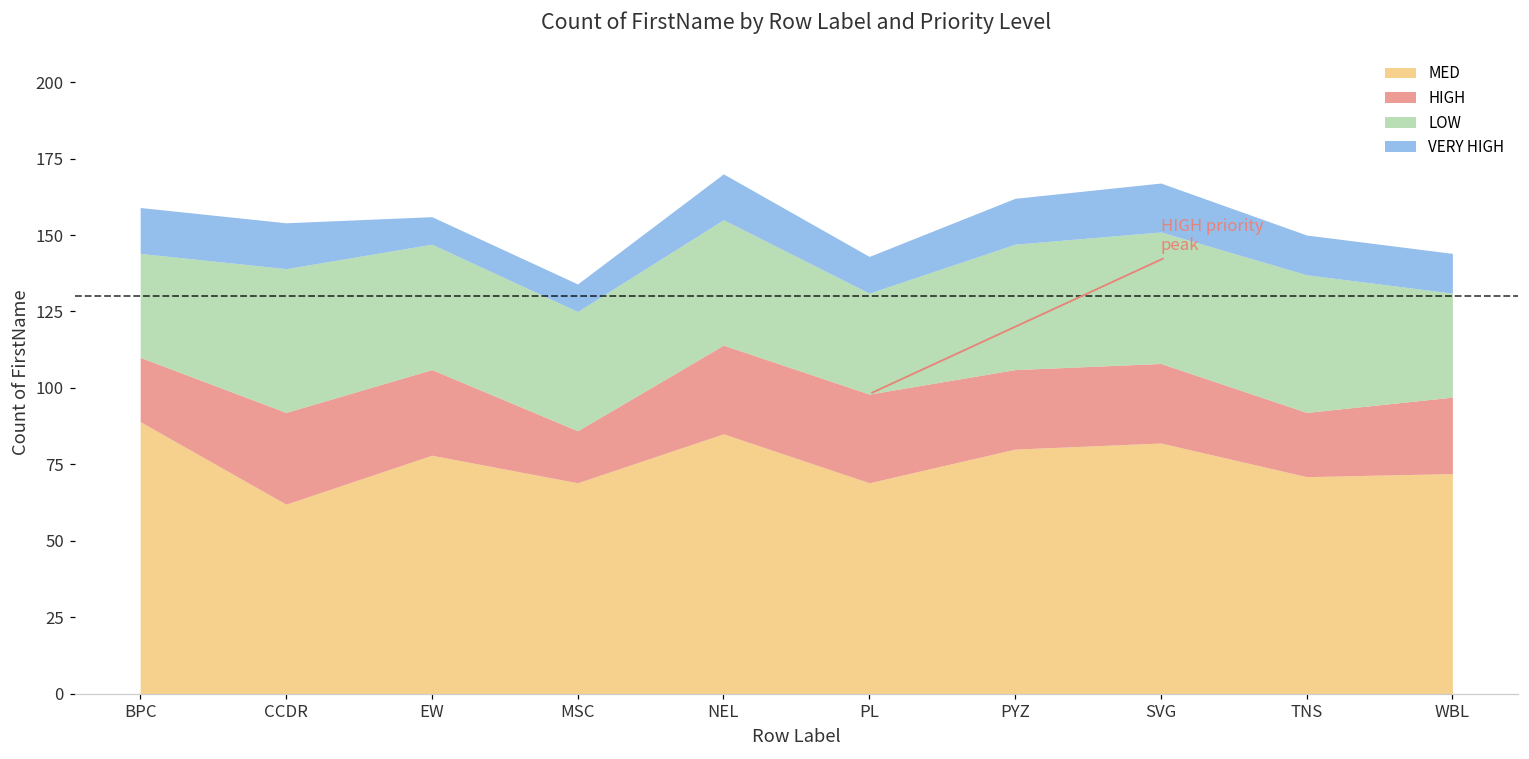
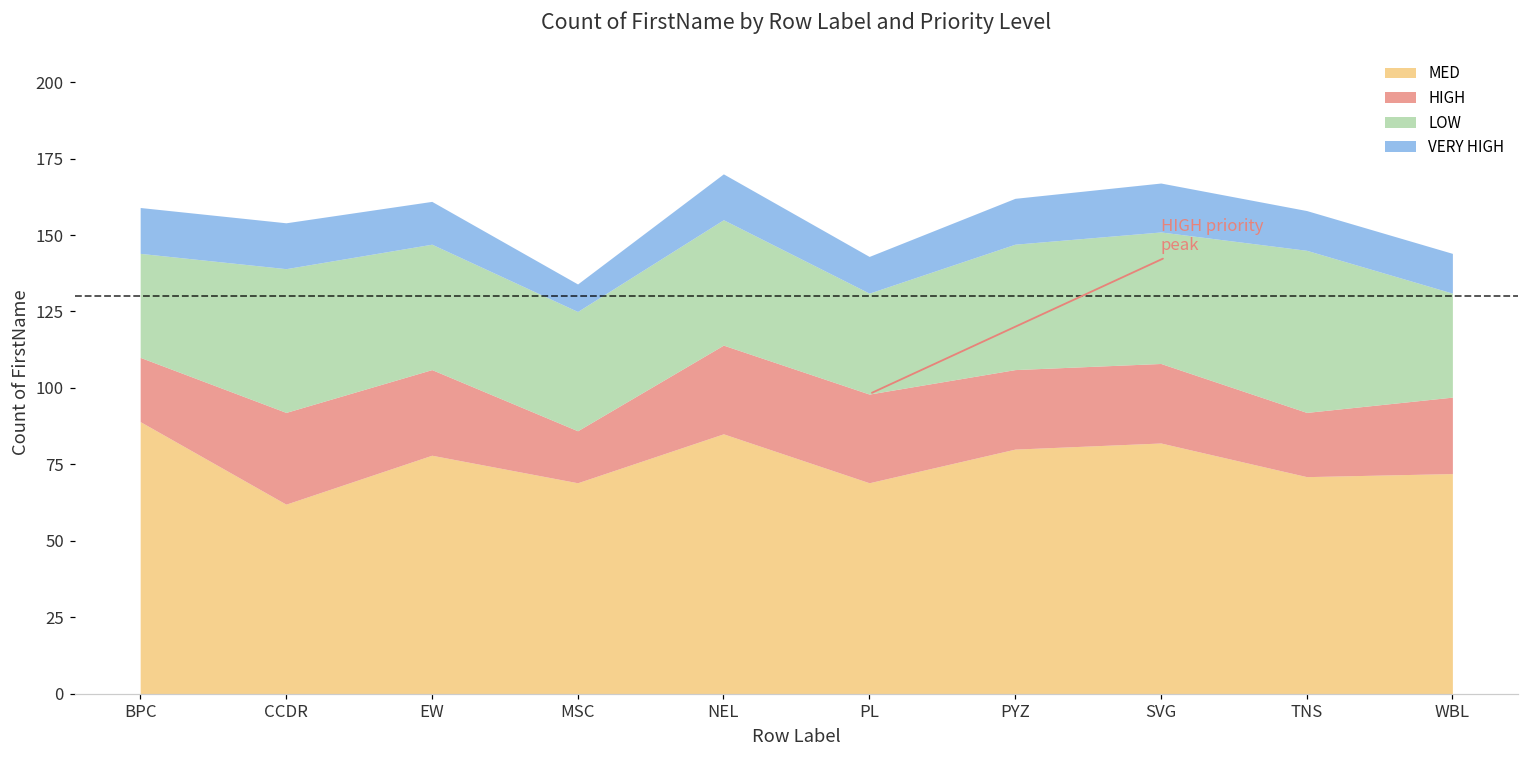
VERY HIGH, EW: 9 -> 14
LOW, TNS: 45 -> 53
